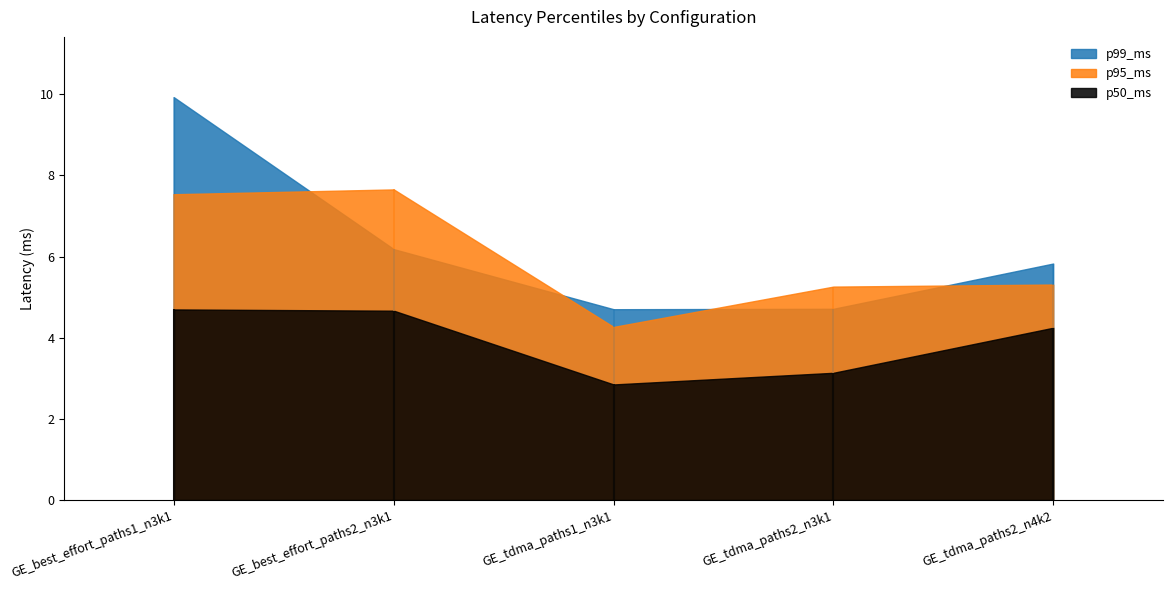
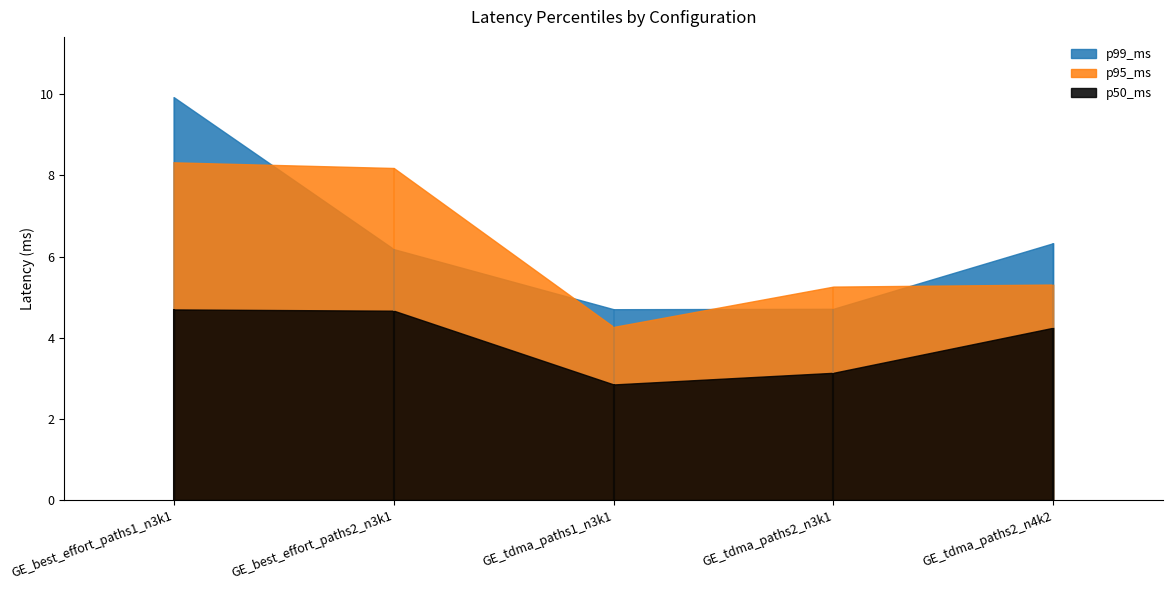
p95_ms, GE_best_effort_paths1_n3k1: 7.5 -> 8.3
p95_ms, GE_best_effort_paths2_n3k1: 7.7 -> 8.2
p99_ms, GE_tdma_paths2_n4k2: 5.8 -> 6.3
